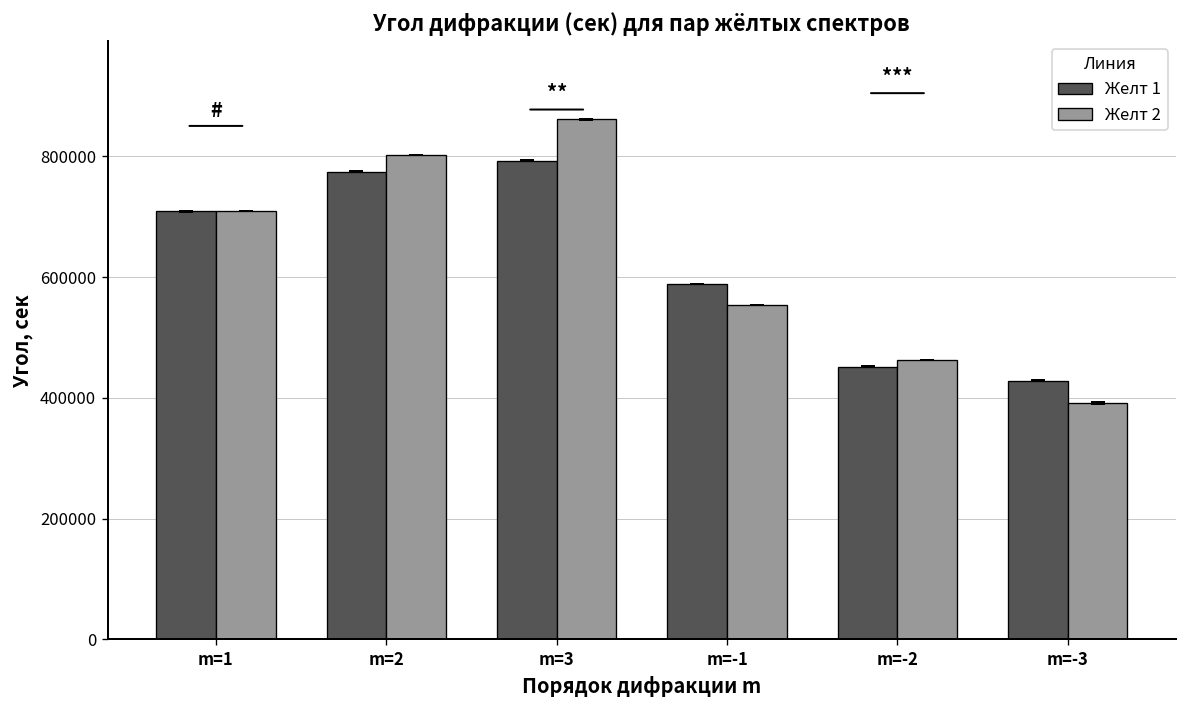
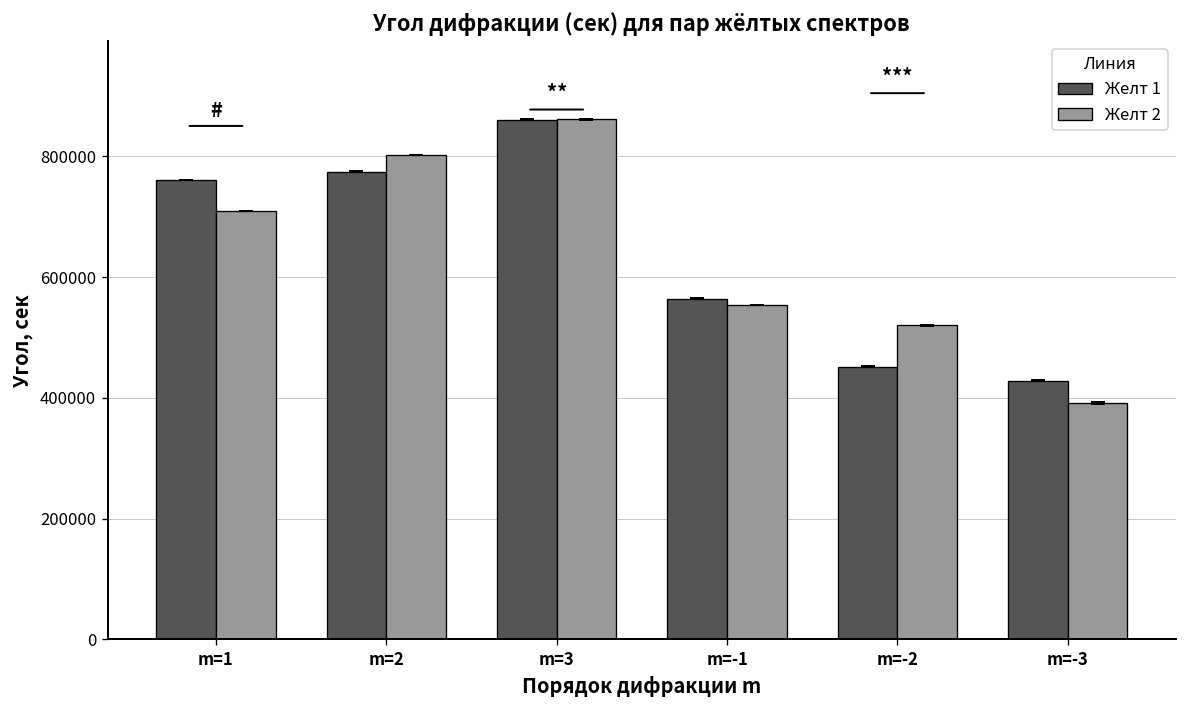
Желт 1, m=1: 710000 -> 760000
Желт 1, m=3: 790000 -> 860000
Желт 1, m=-1: 590000 -> 560000
Желт 2, m=-2: 460000 -> 520000
